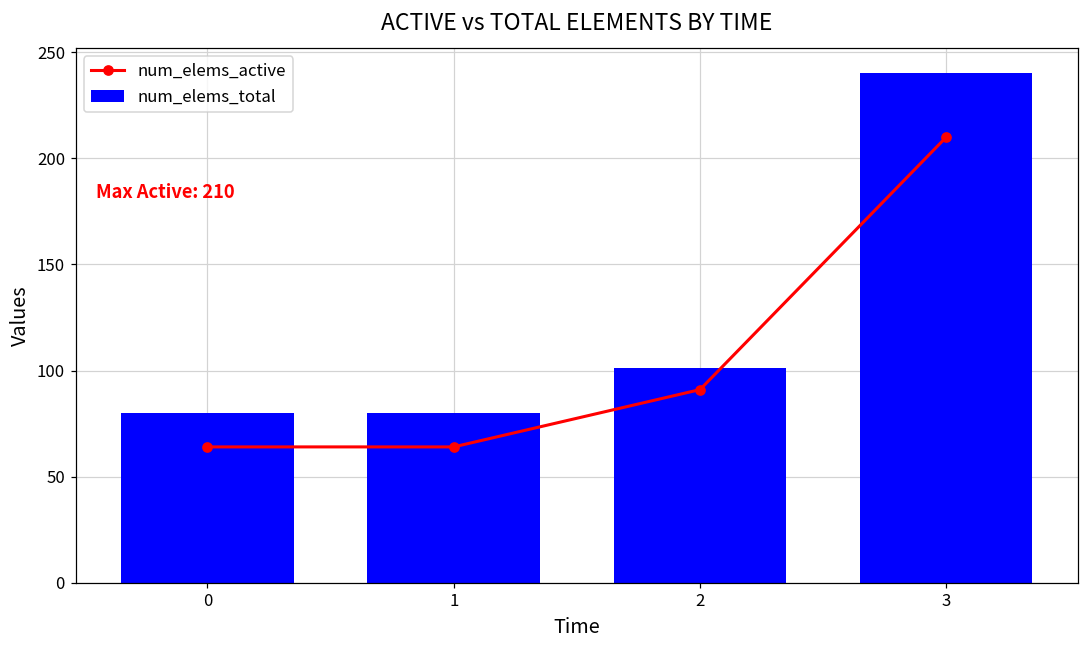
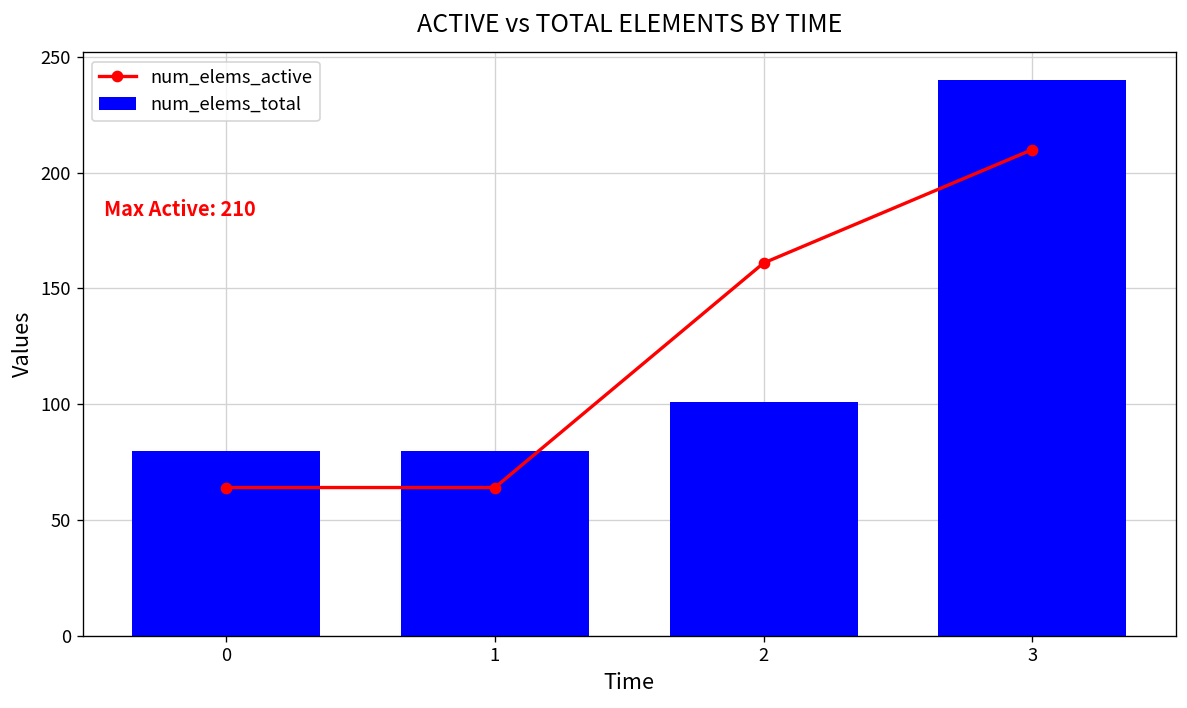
num_elems_active, 2: 91 -> 161
